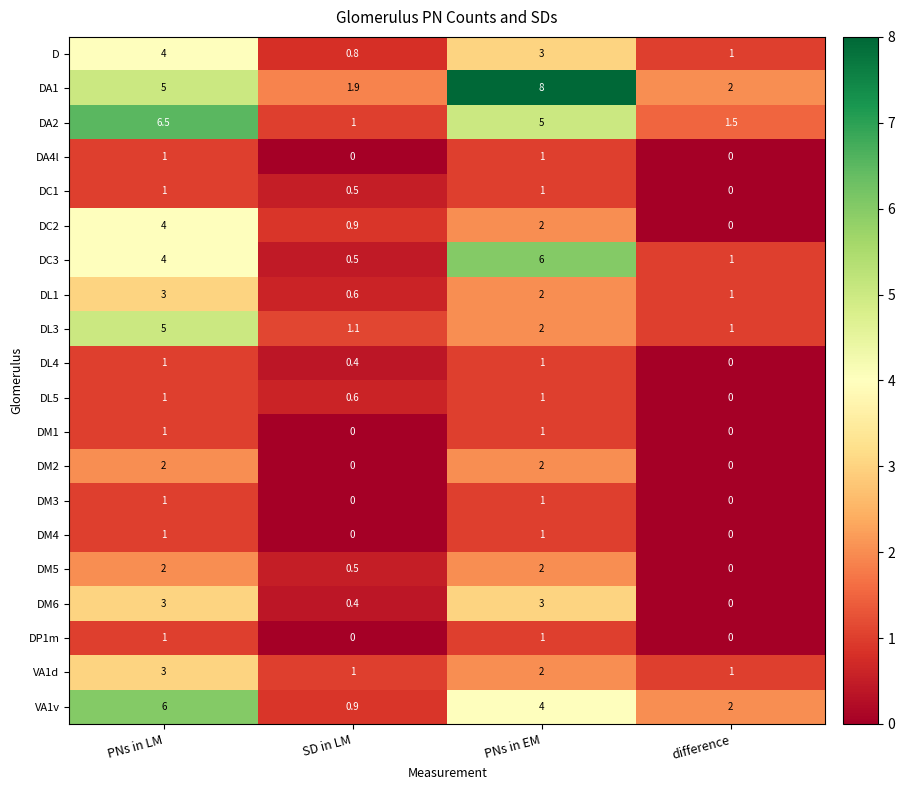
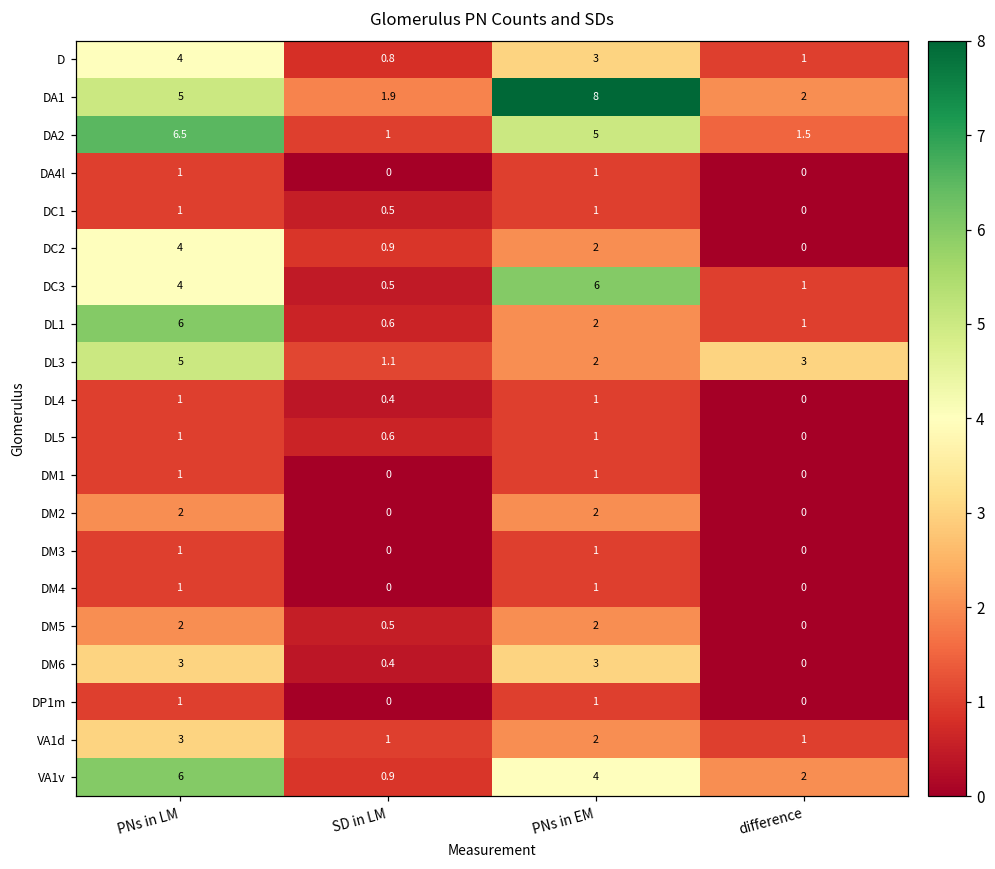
DL1, PNs in LM: 3 -> 6
DL3, difference: 1 -> 3
